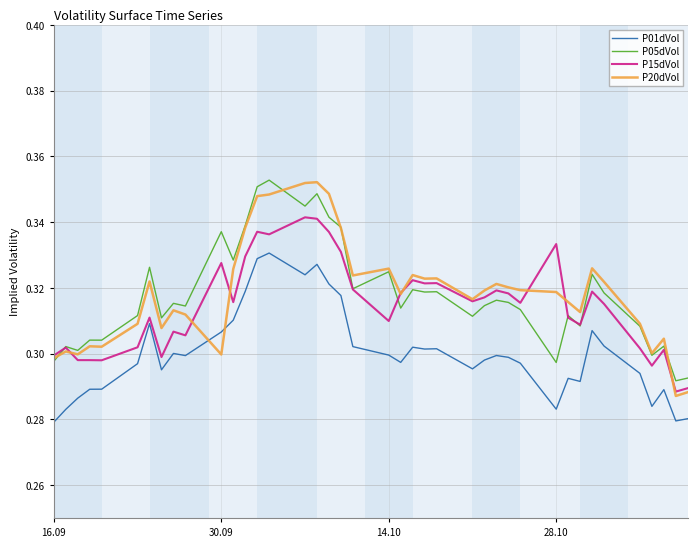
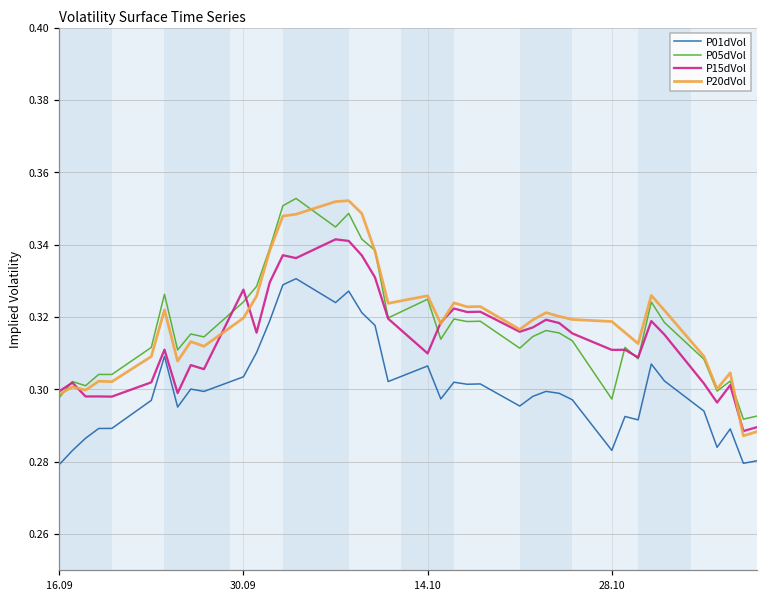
P01dVol, 30.09: 0.307 -> 0.303
P05dVol, 30.09: 0.337 -> 0.324
P20dVol, 30.09: 0.300 -> 0.320
P01dVol, 14.10: 0.300 -> 0.306
P15dVol, 28.10: 0.333 -> 0.311
